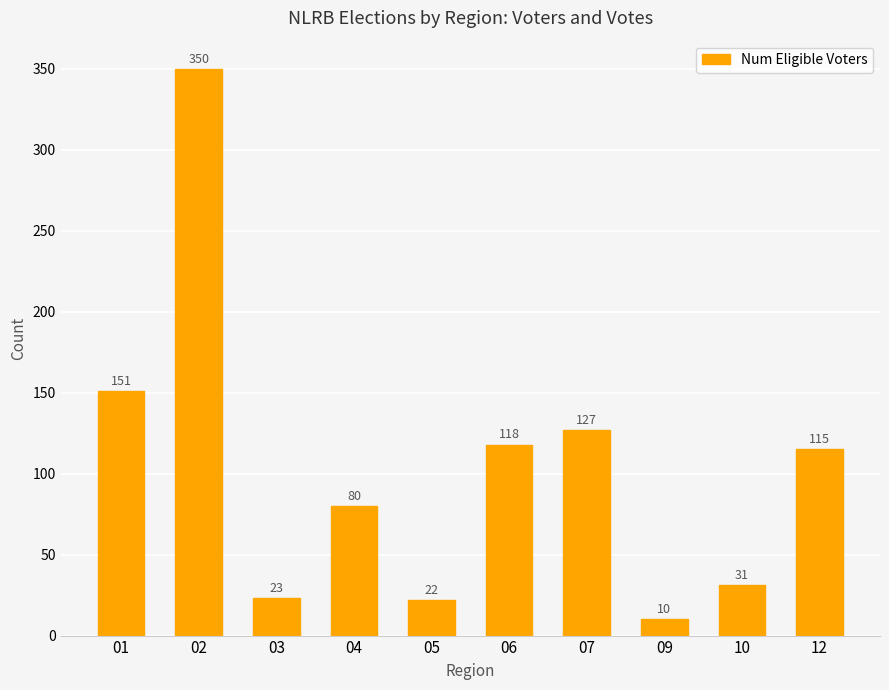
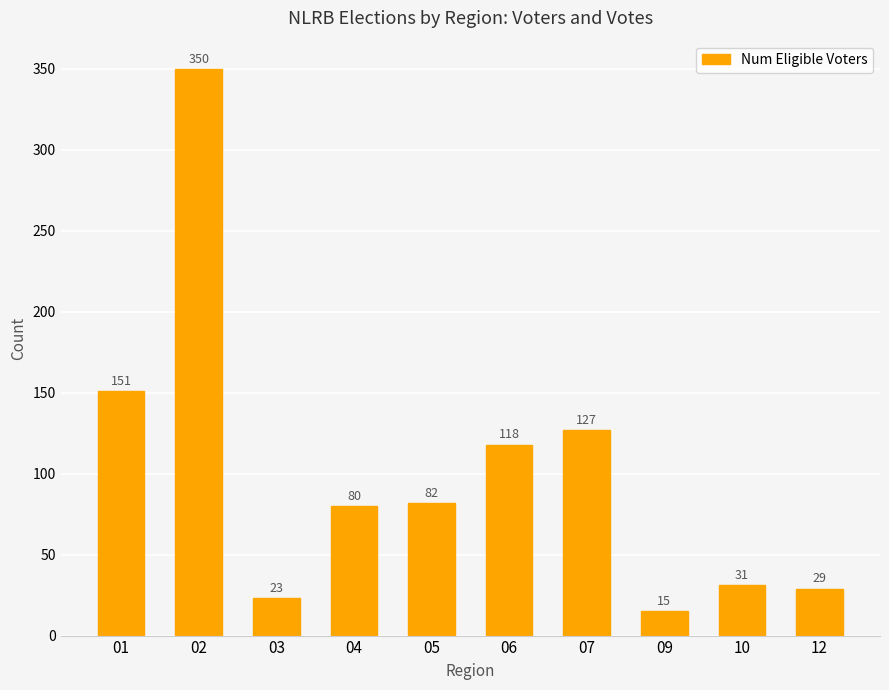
05: 22 -> 82
09: 10 -> 15
12: 115 -> 29
